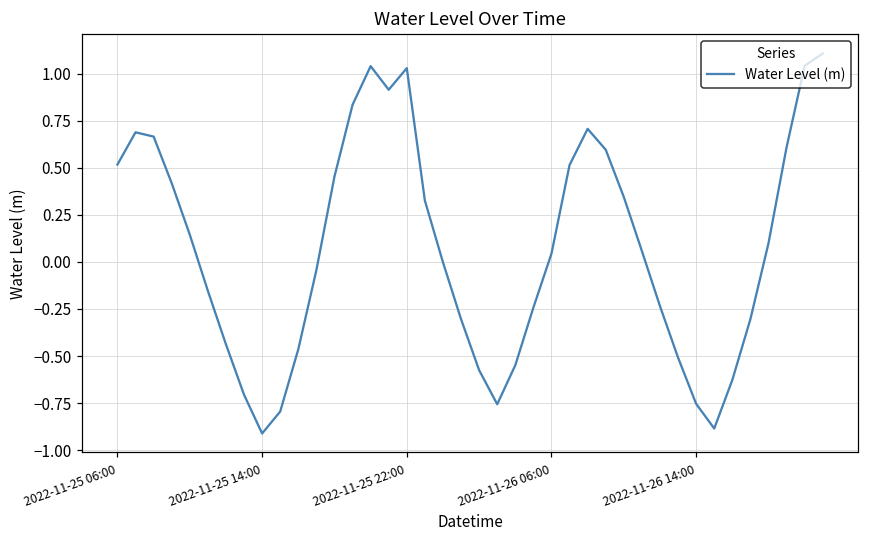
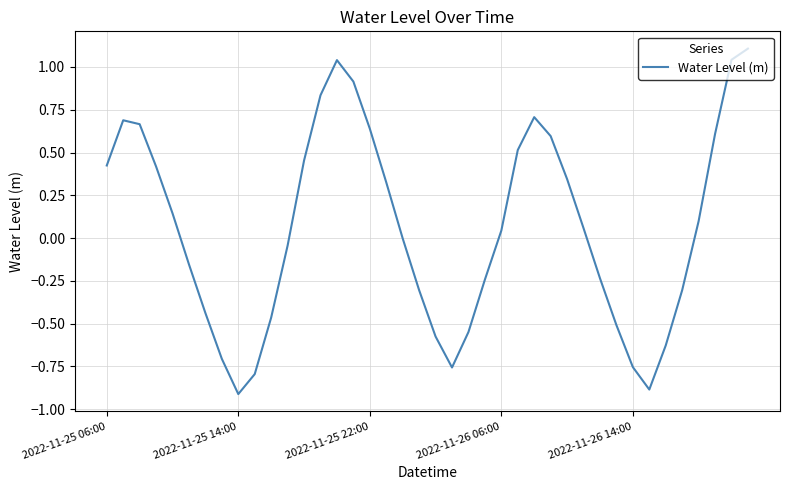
2022-11-25 06:00: 0.52 -> 0.42
2022-11-25 22:00: 1.03 -> 0.64
